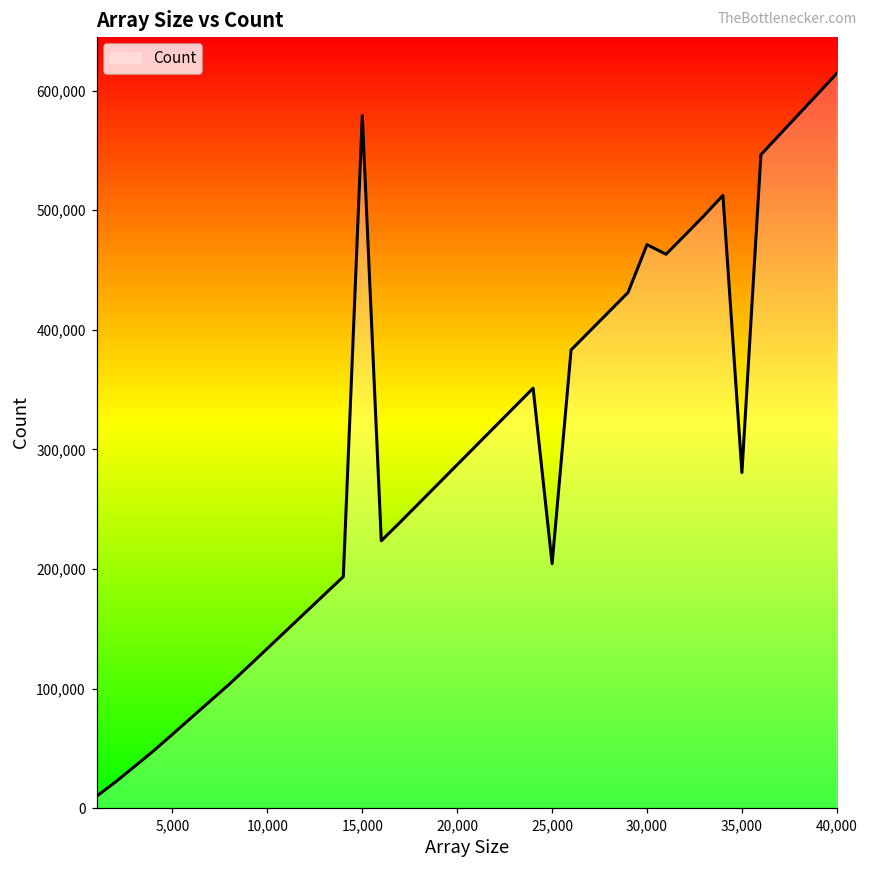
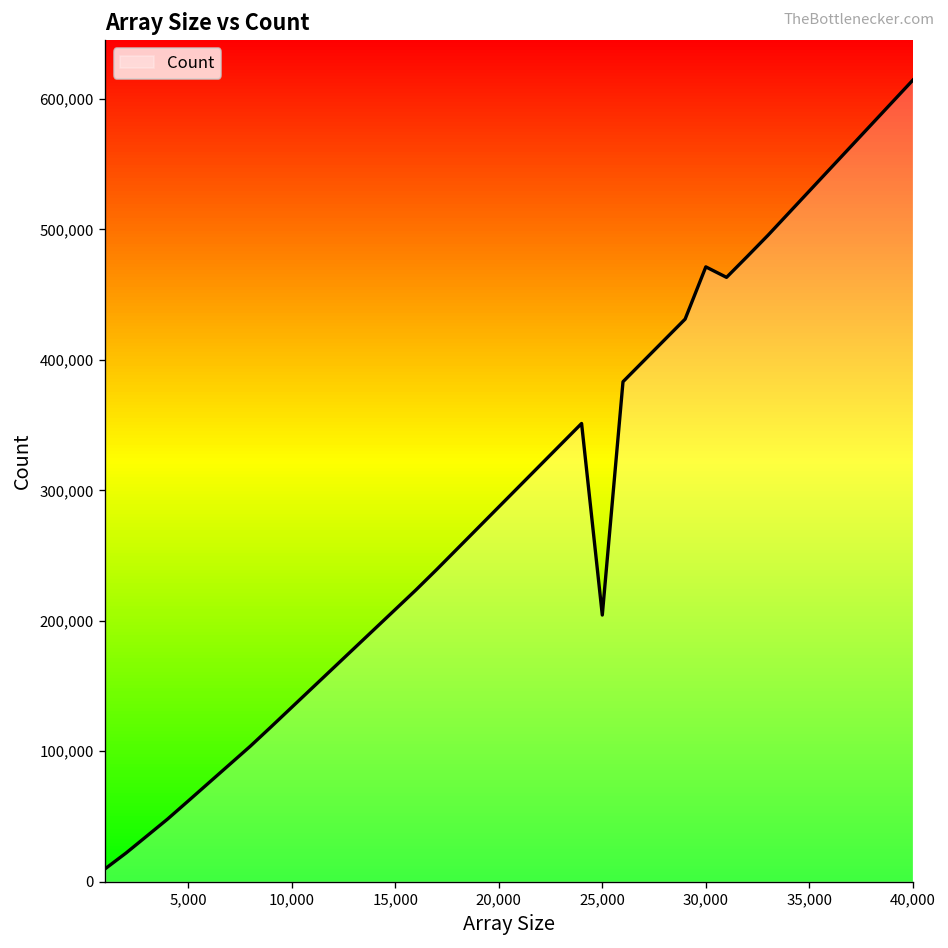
15,000: 579,000 -> 209,000
35,000: 281,000 -> 529,000
